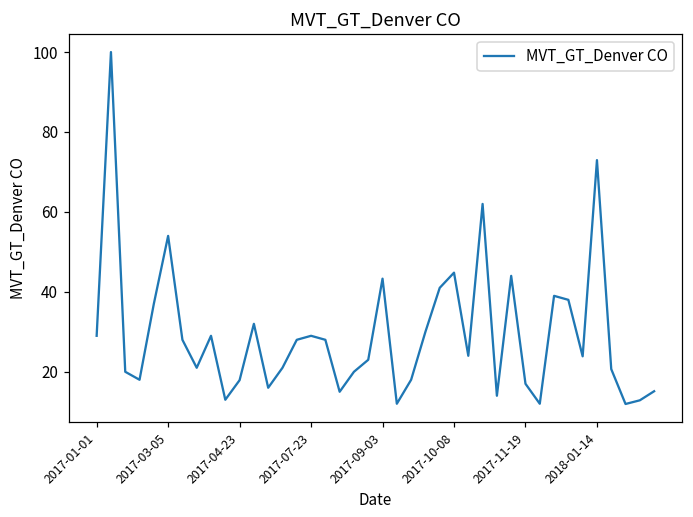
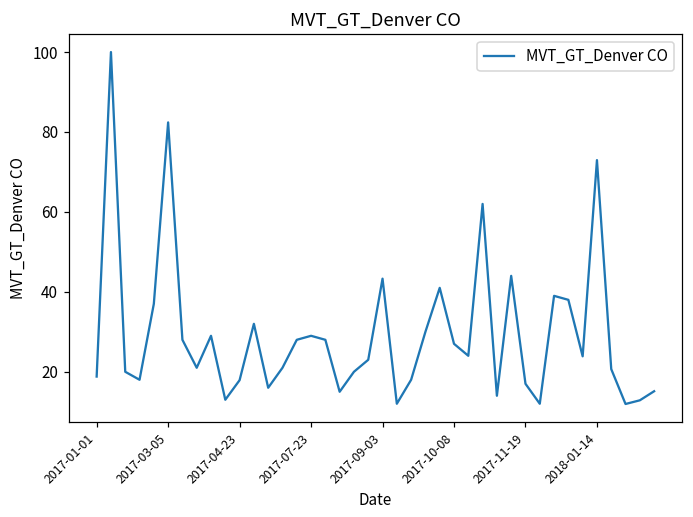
2017-01-01: 29 -> 19
2017-03-05: 54 -> 82
2017-10-08: 45 -> 27
